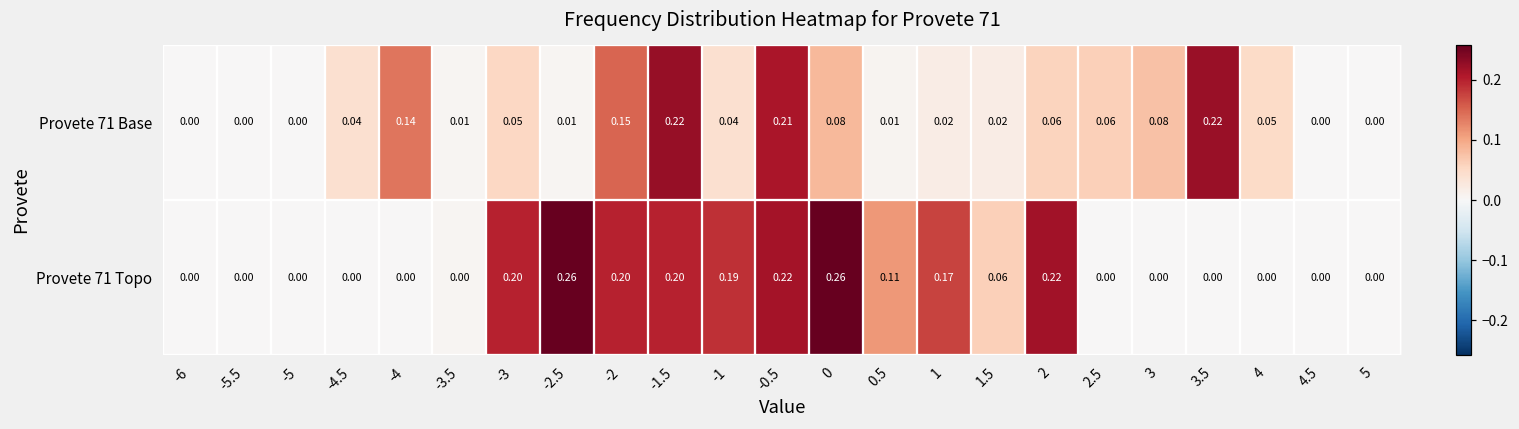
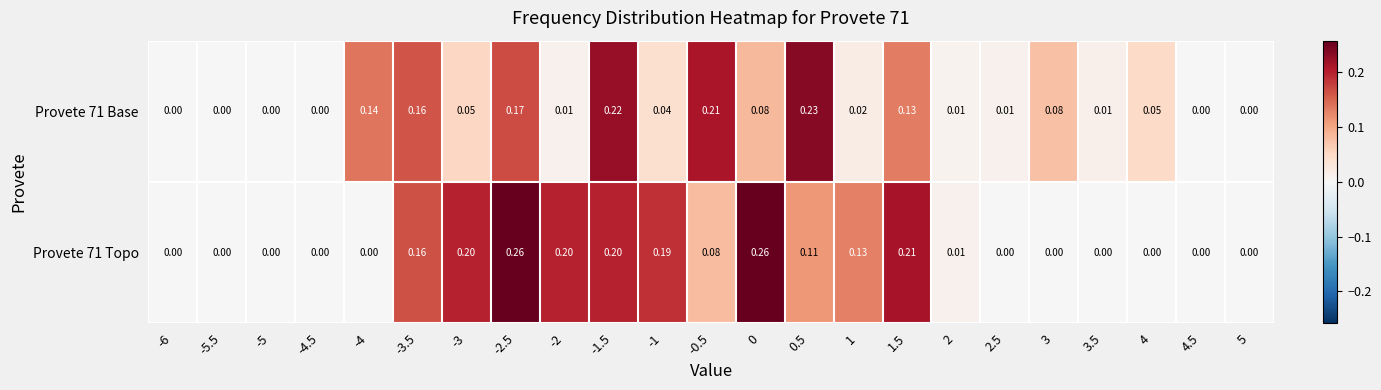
Provete 71 Base, -4.5: 0.04 -> 0.00
Provete 71 Base, -3.5: 0.01 -> 0.16
Provete 71 Base, -2.5: 0.01 -> 0.17
Provete 71 Base, -2: 0.15 -> 0.01
Provete 71 Base, 0.5: 0.01 -> 0.23
Provete 71 Base, 1.5: 0.02 -> 0.13
Provete 71 Base, 2: 0.06 -> 0.01
Provete 71 Base, 2.5: 0.06 -> 0.01
Provete 71 Base, 3.5: 0.22 -> 0.01
Provete 71 Topo, -3.5: 0.00 -> 0.16
Provete 71 Topo, -0.5: 0.22 -> 0.08
Provete 71 Topo, 1: 0.17 -> 0.13
Provete 71 Topo, 1.5: 0.06 -> 0.21
Provete 71 Topo, 2: 0.22 -> 0.01
